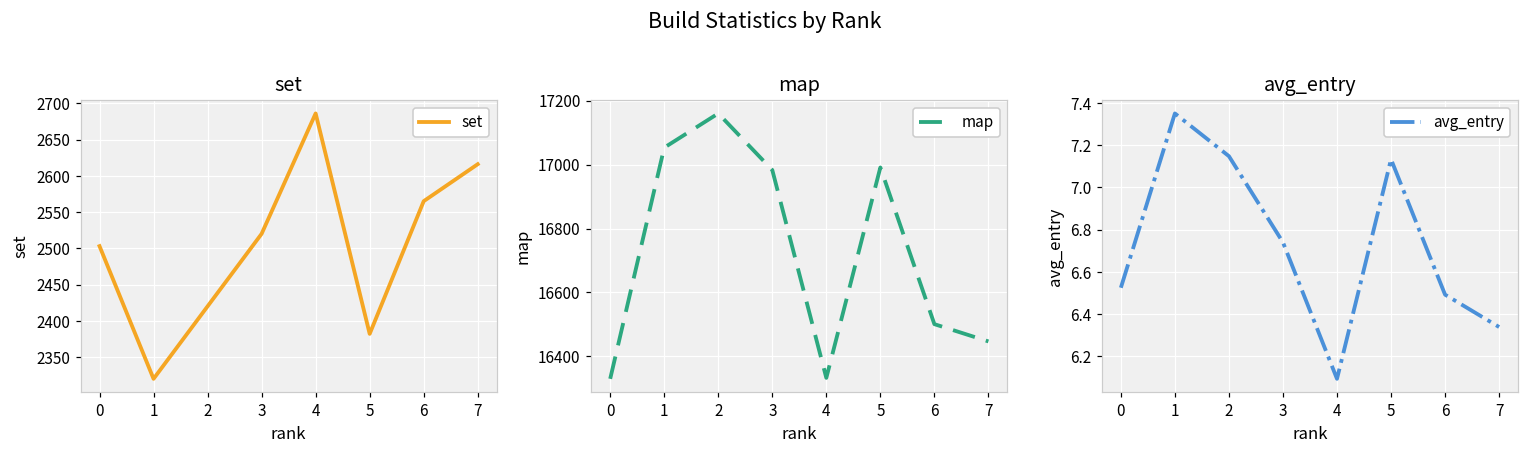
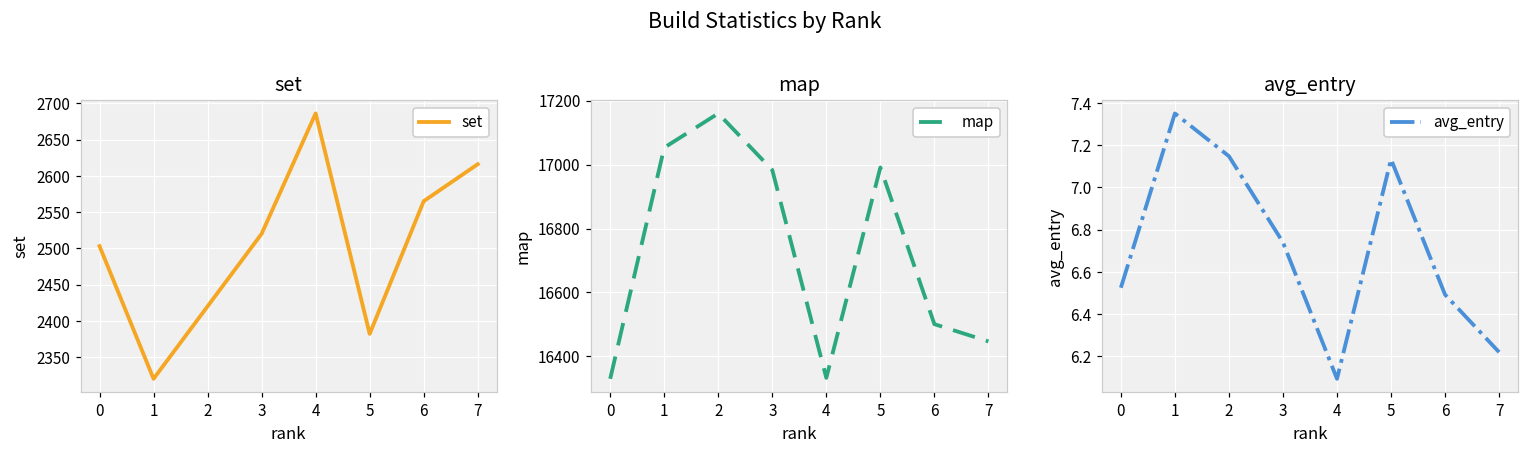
avg_entry, 7: 6.34 -> 6.22
